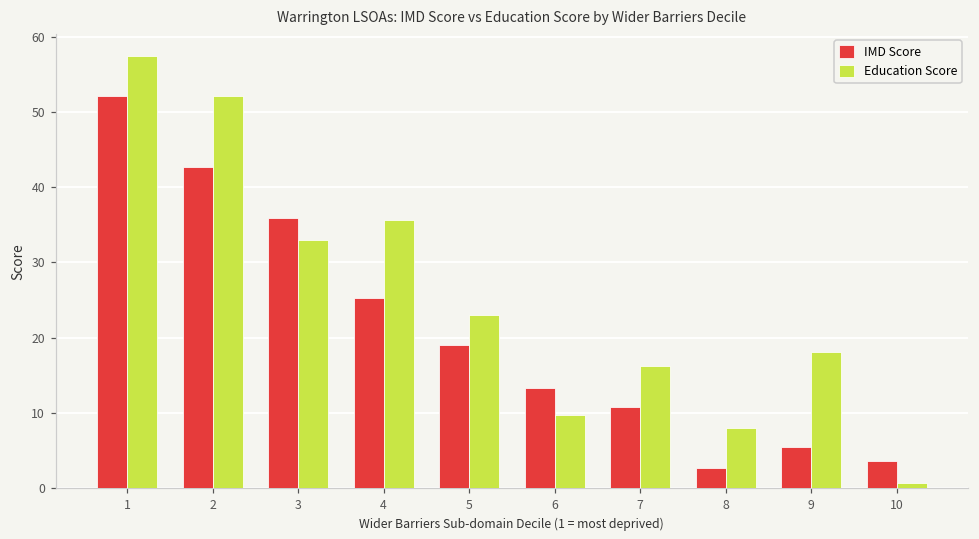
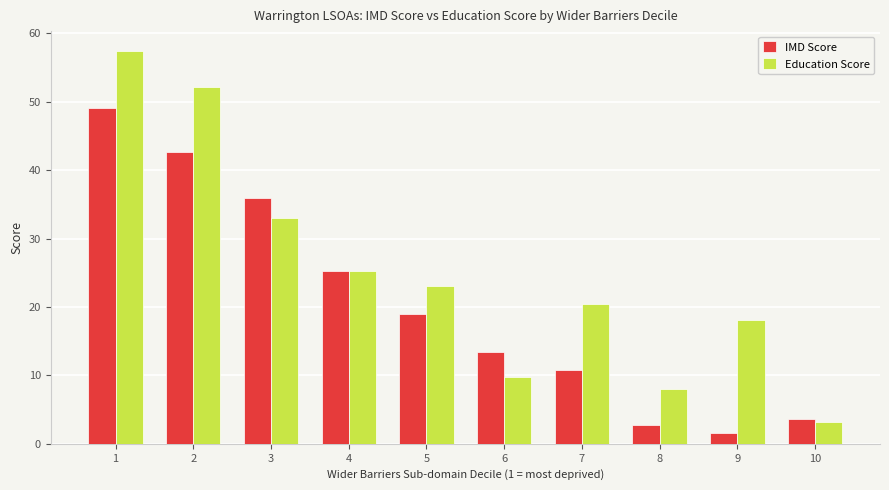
IMD Score, 1: 52 -> 49
Education Score, 4: 36 -> 25
Education Score, 7: 16 -> 20
IMD Score, 9: 5 -> 2
Education Score, 10: 1 -> 3
